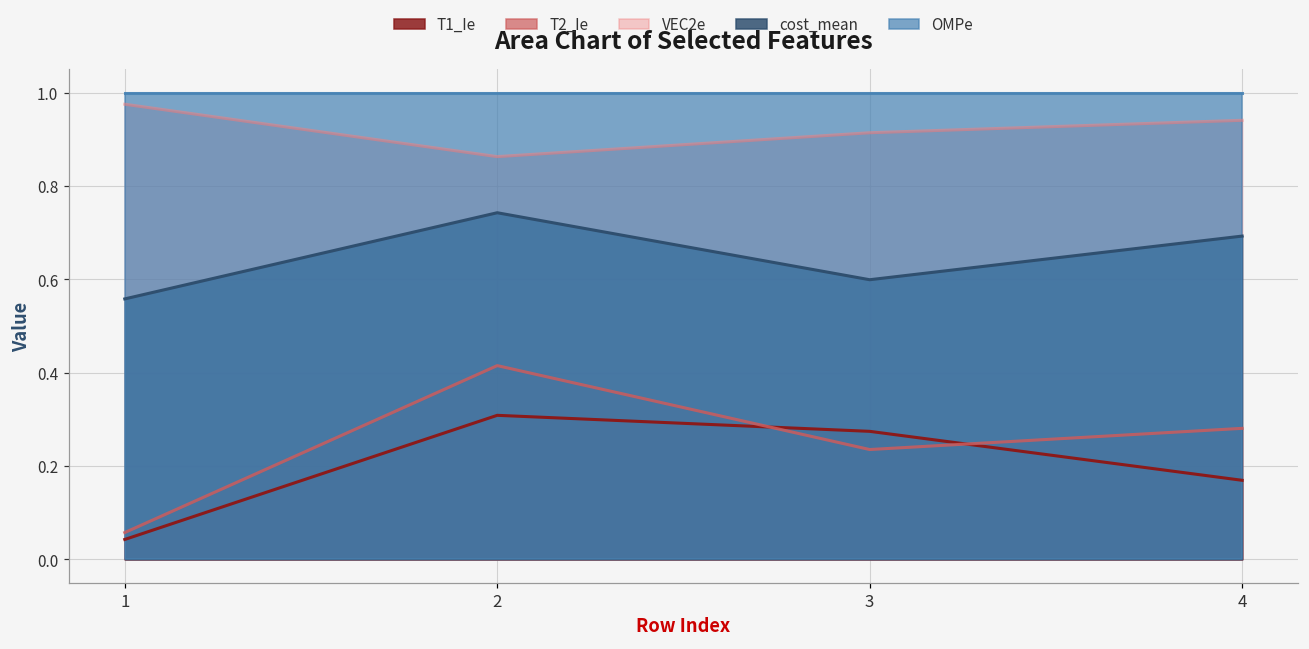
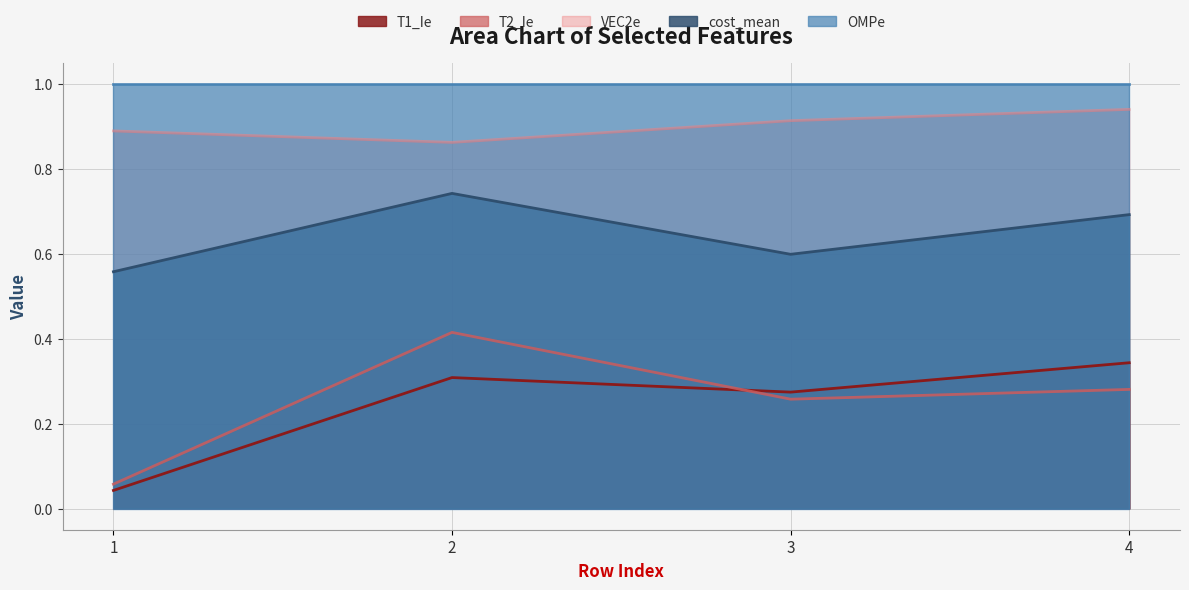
VEC2e, 1: 0.98 -> 0.89
T2_Ie, 3: 0.24 -> 0.26
T1_Ie, 4: 0.17 -> 0.34
